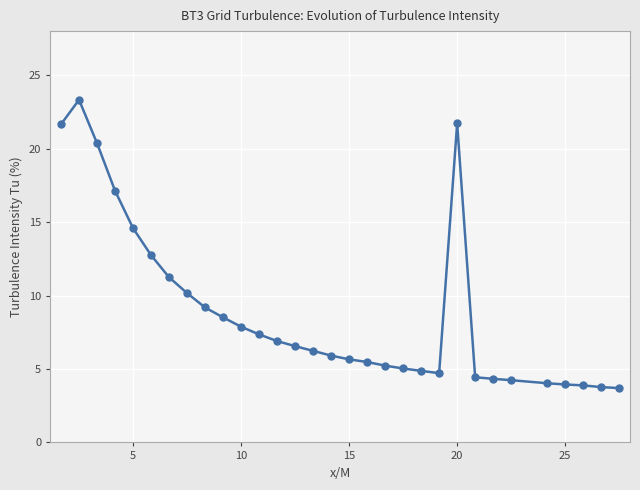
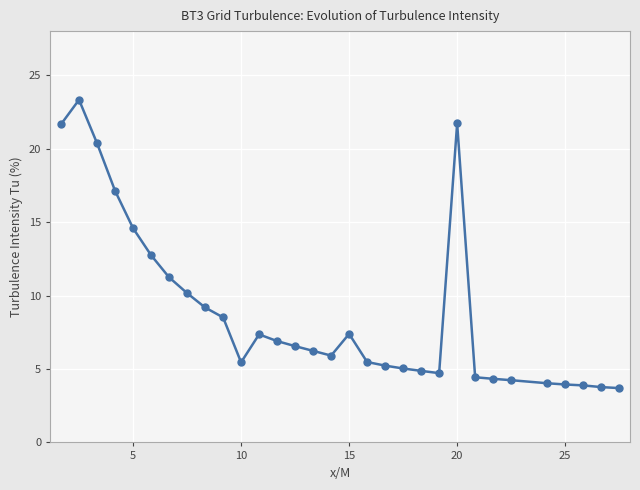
10: 7.9 -> 5.5
15: 5.7 -> 7.4
